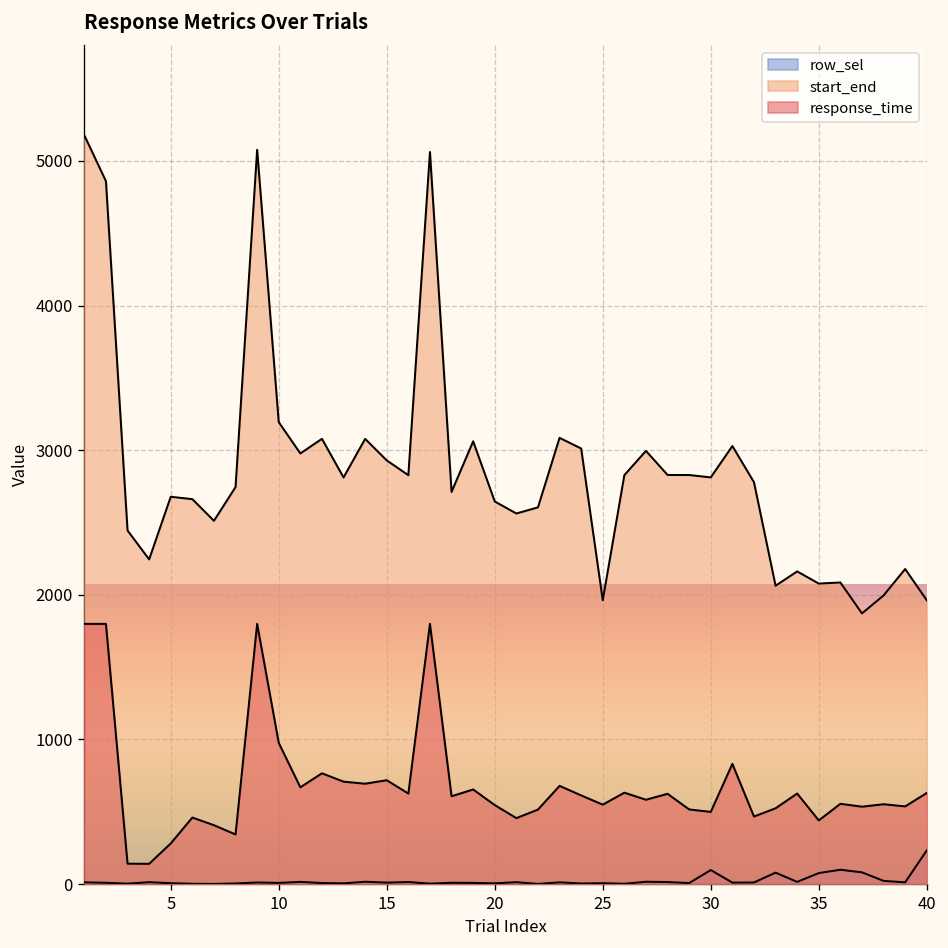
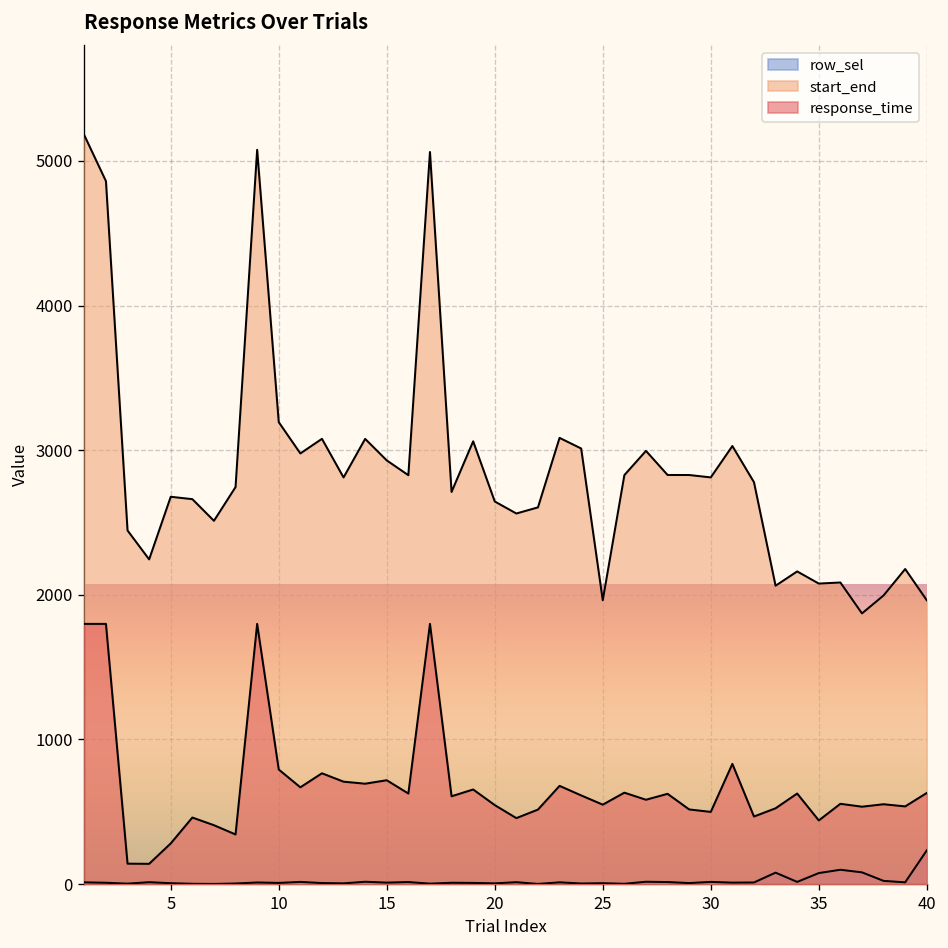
response_time, 10: 980 -> 790
row_sel, 30: 100 -> 20
